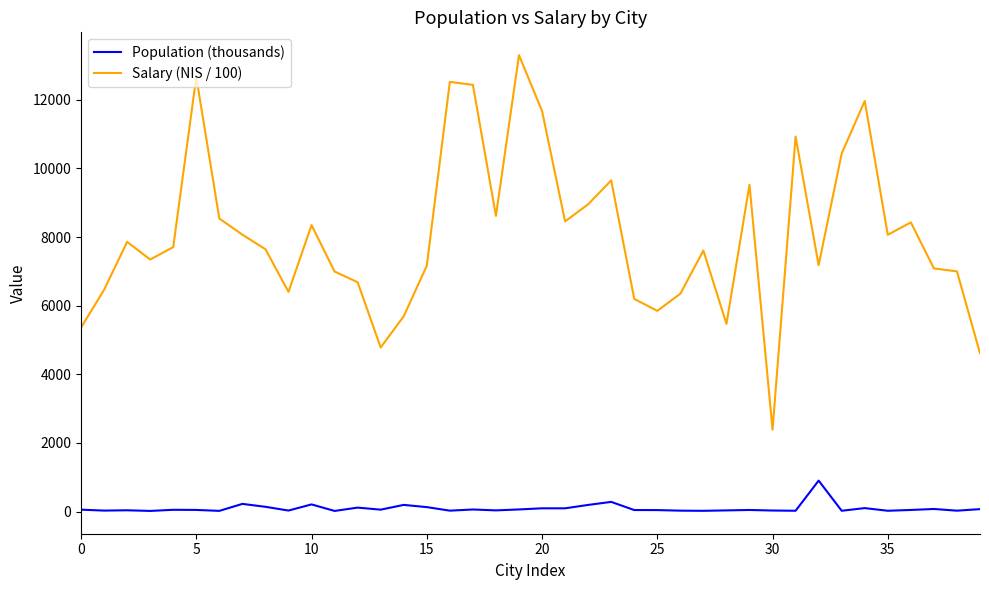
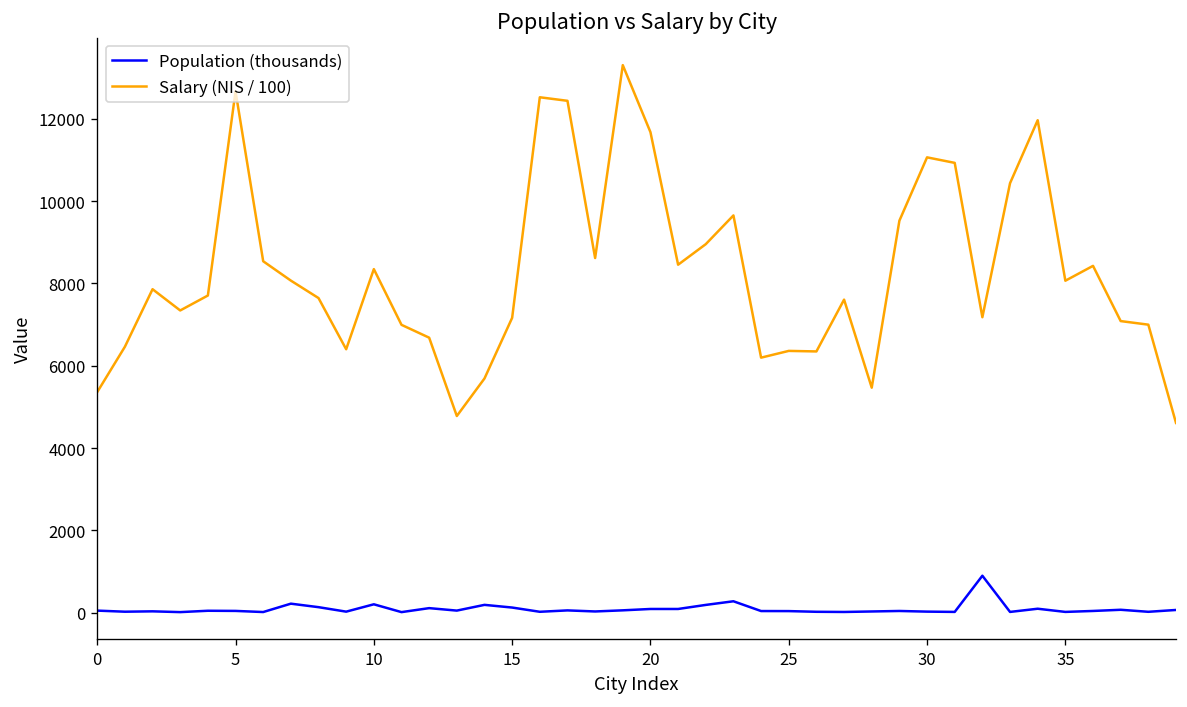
Salary (NIS / 100), 25: 5800 -> 6400
Salary (NIS / 100), 30: 2400 -> 11100
